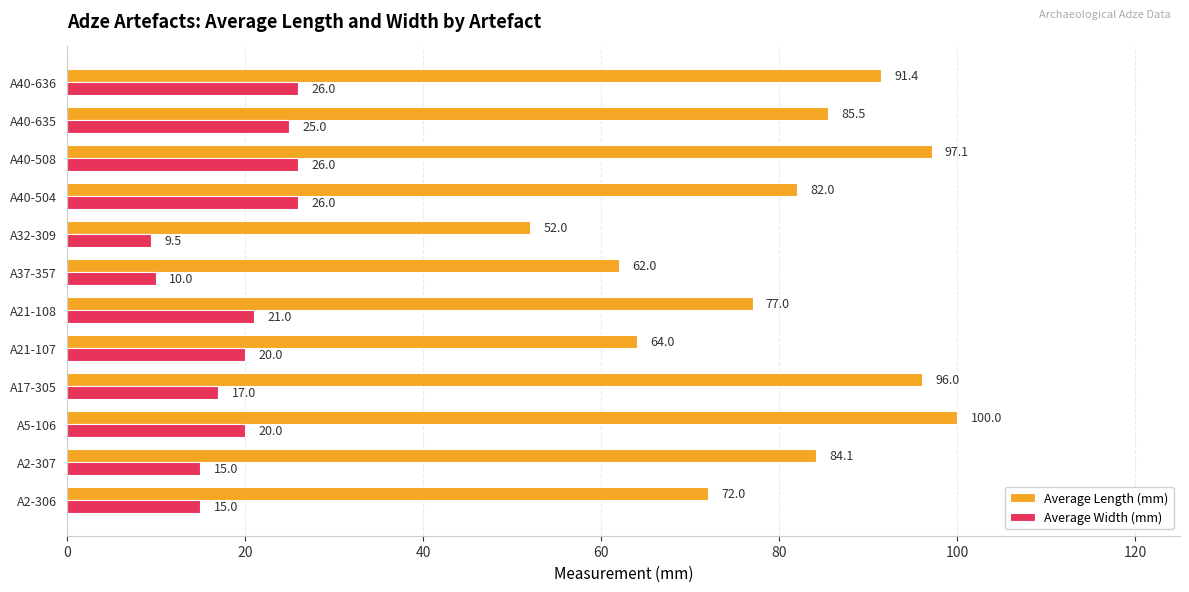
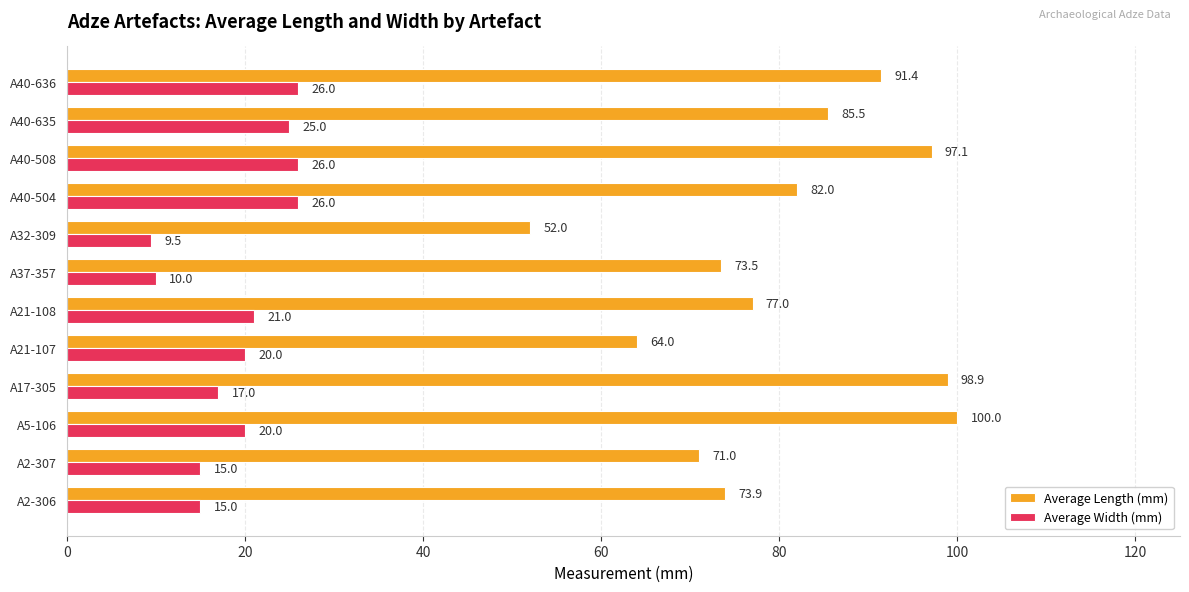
Average Length (mm), A37-357: 62.0 -> 73.5
Average Length (mm), A17-305: 96.0 -> 98.9
Average Length (mm), A2-307: 84.1 -> 71.0
Average Length (mm), A2-306: 72.0 -> 73.9
